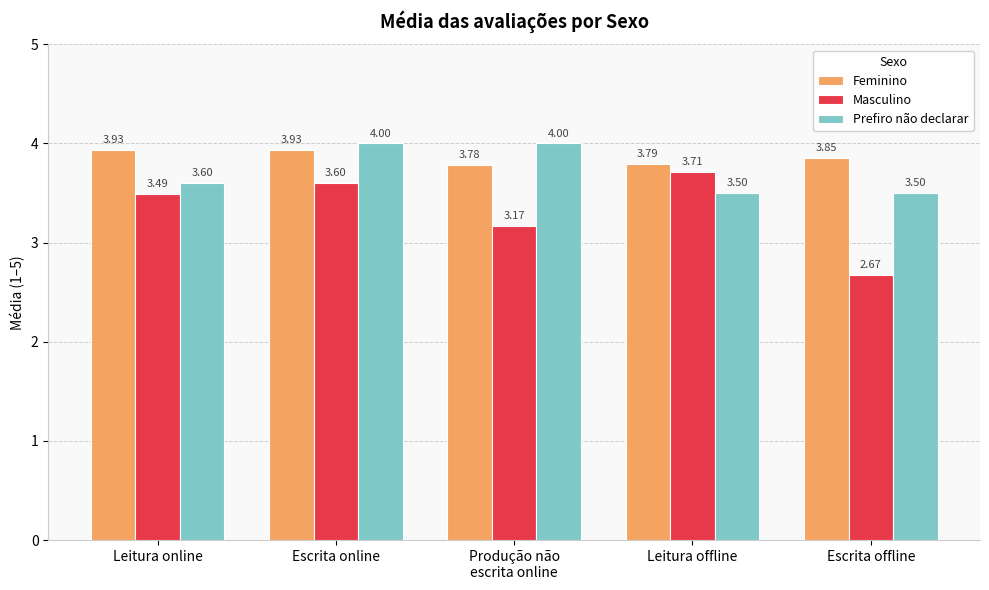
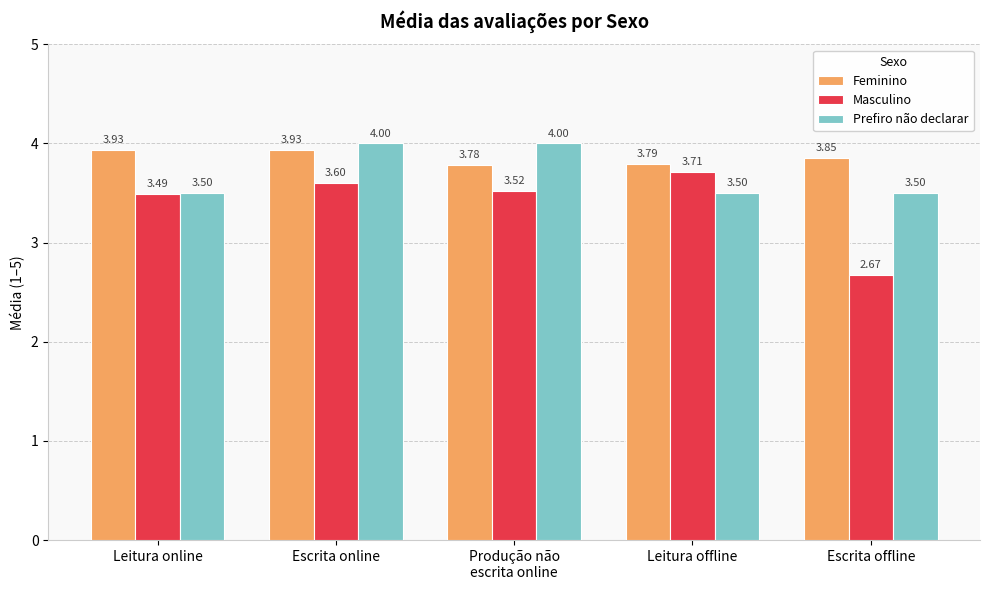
Prefiro não declarar, Leitura online: 3.60 -> 3.50
Masculino, Produção não escrita online: 3.17 -> 3.52
